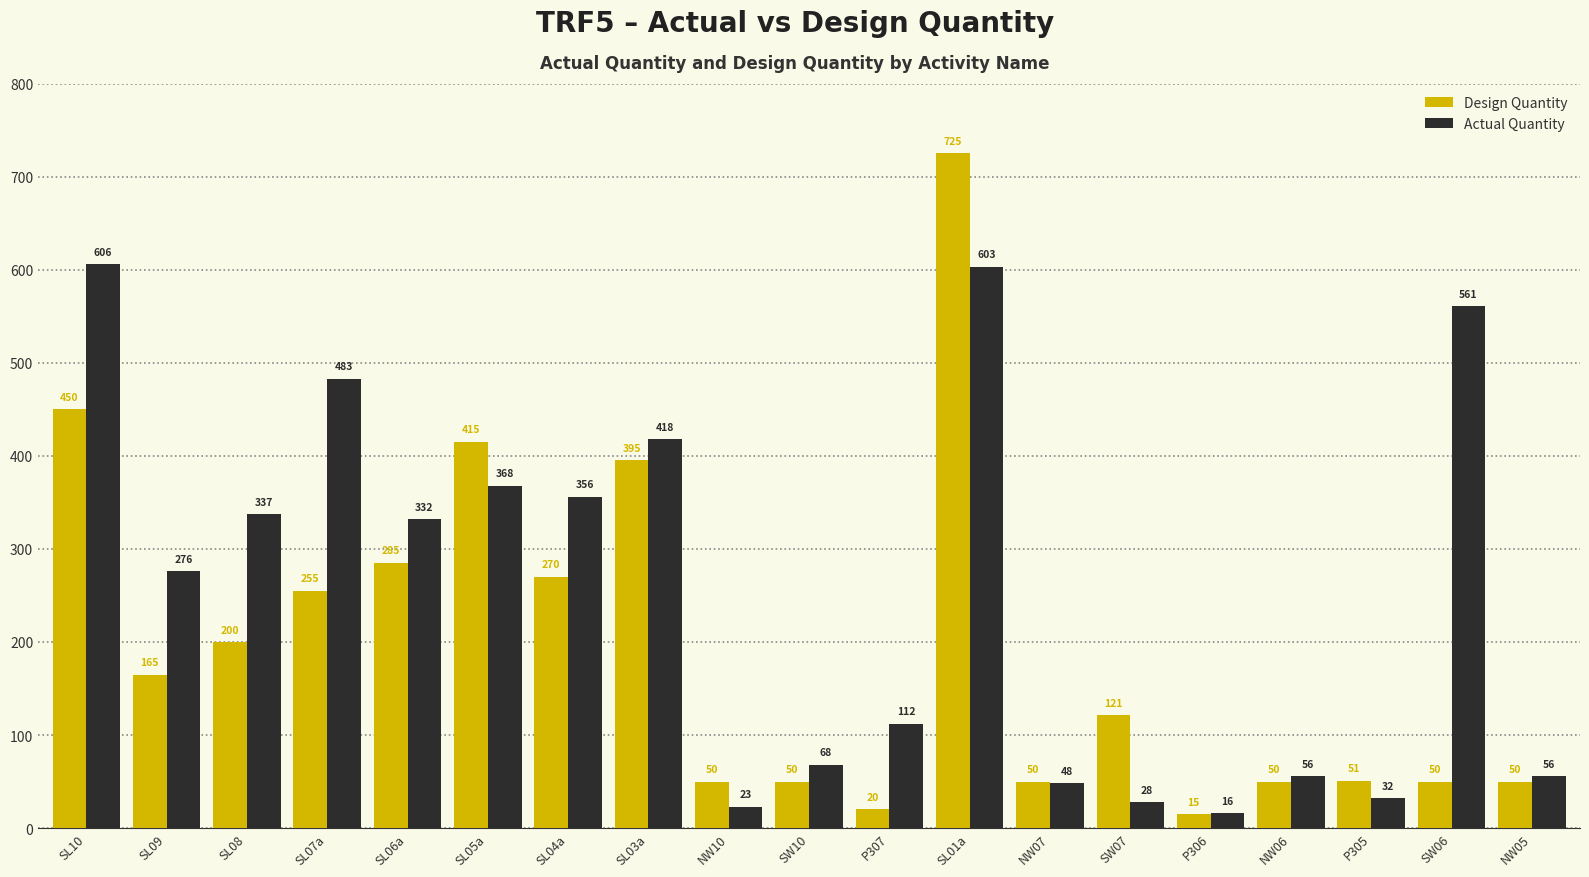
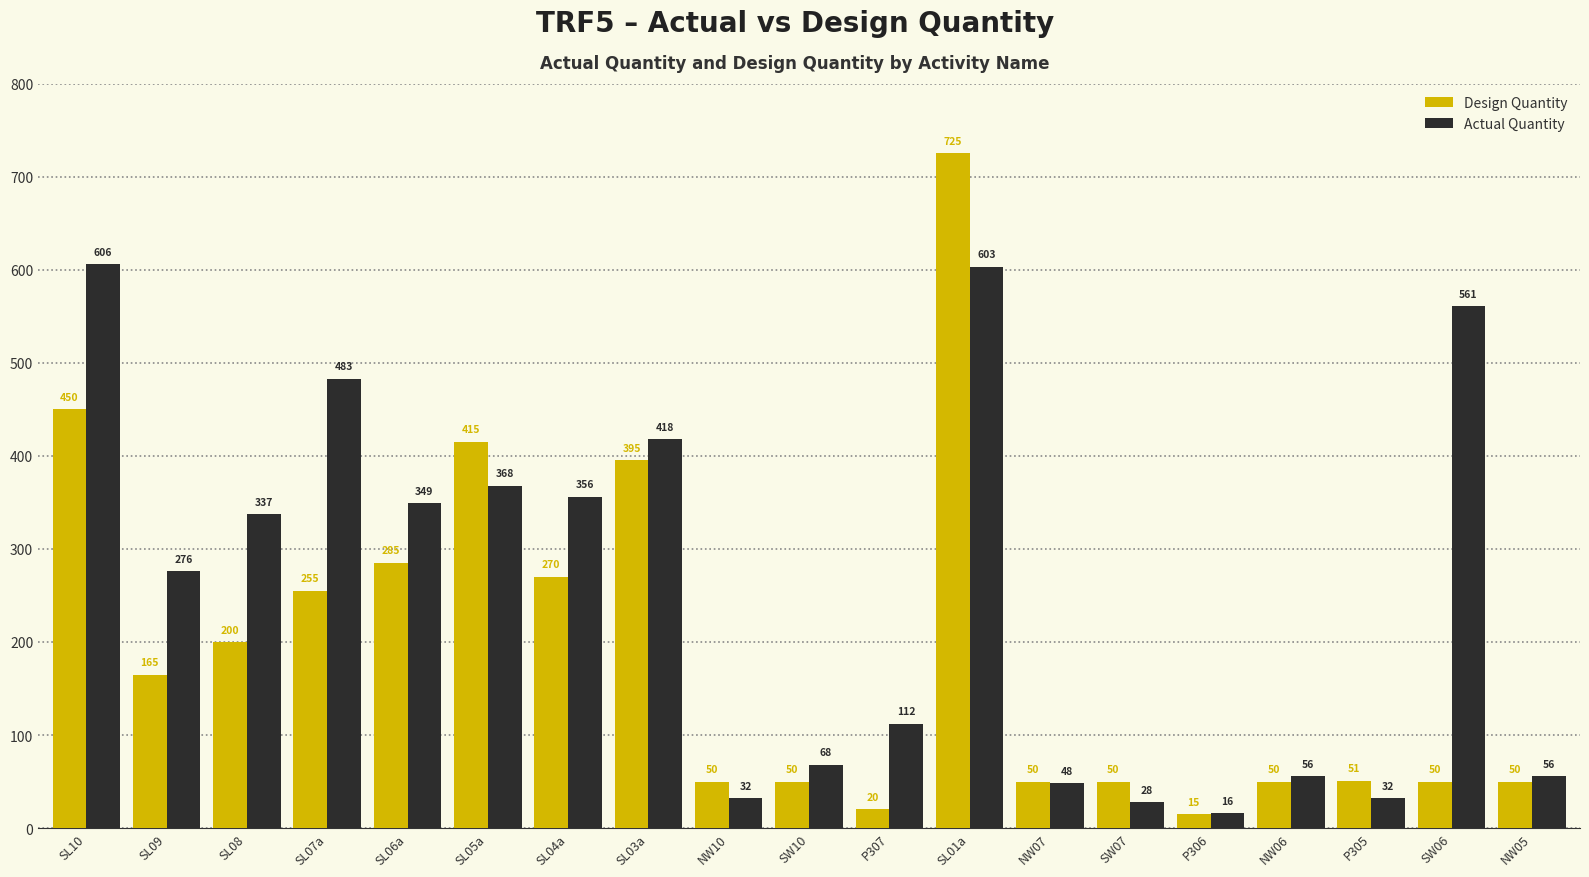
Actual Quantity, SL06a: 332 -> 349
Actual Quantity, NW10: 23 -> 32
Design Quantity, SW07: 121 -> 50
